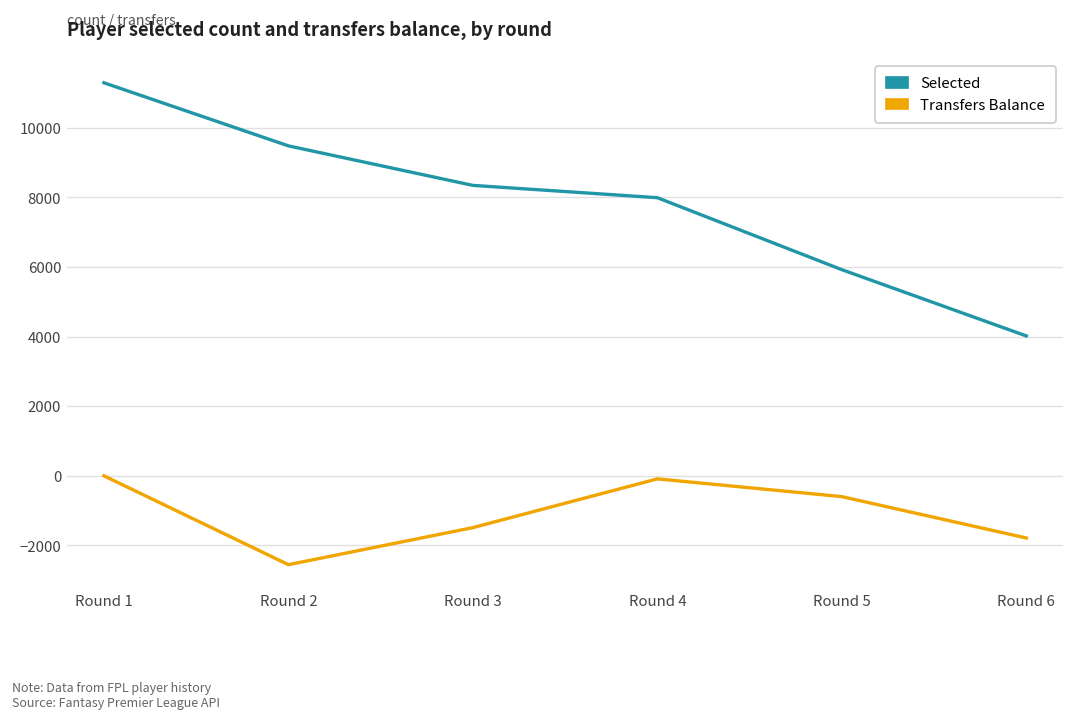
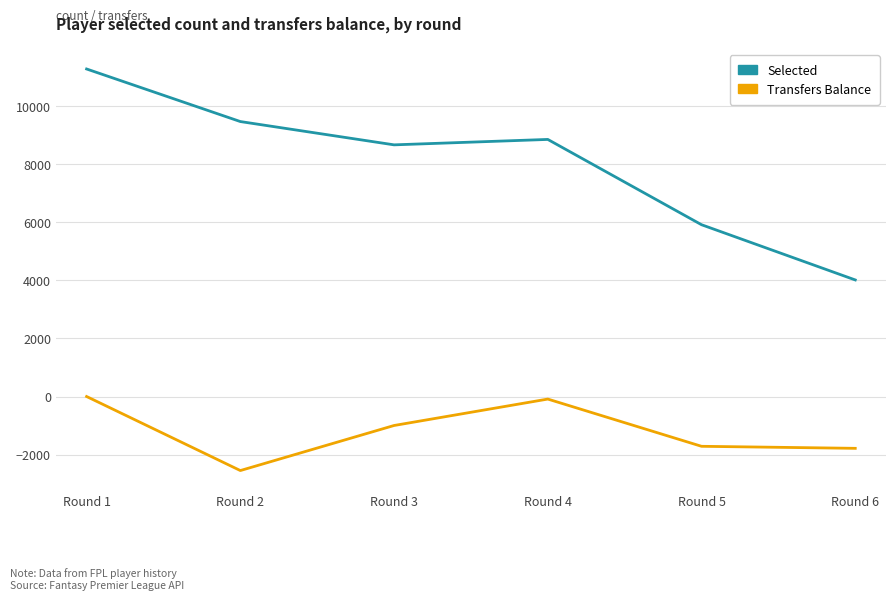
Selected, Round 3: 8300 -> 8700
Transfers Balance, Round 3: -1500 -> -1000
Selected, Round 4: 8000 -> 8900
Transfers Balance, Round 5: -600 -> -1700
